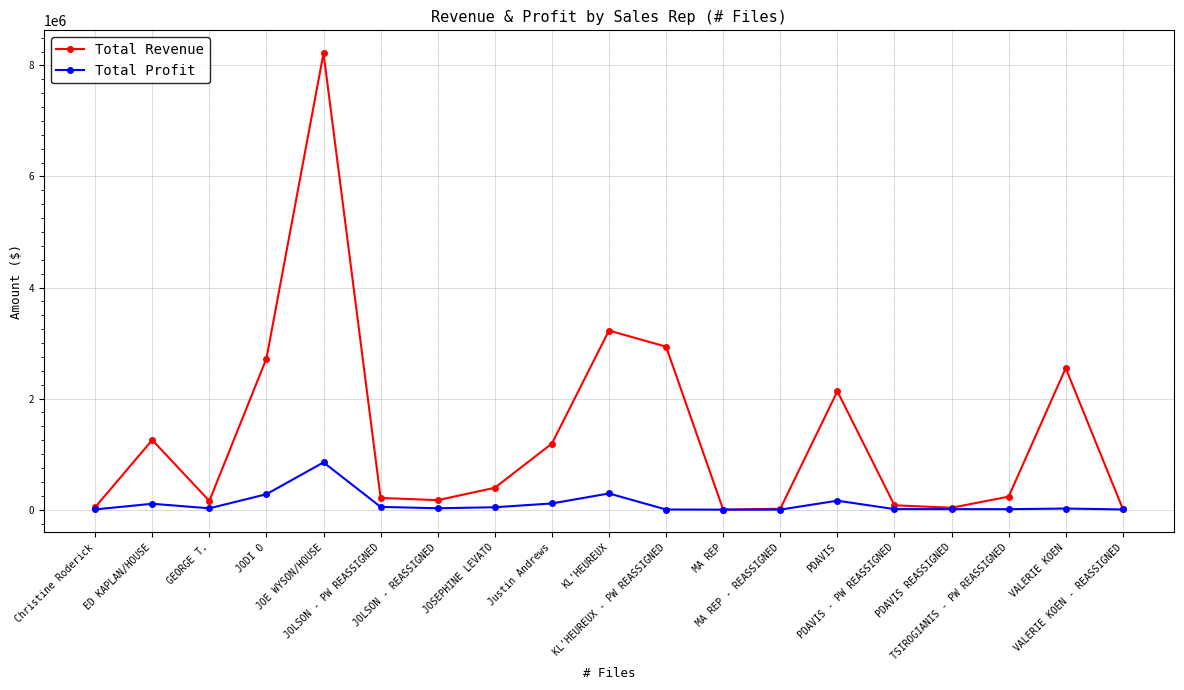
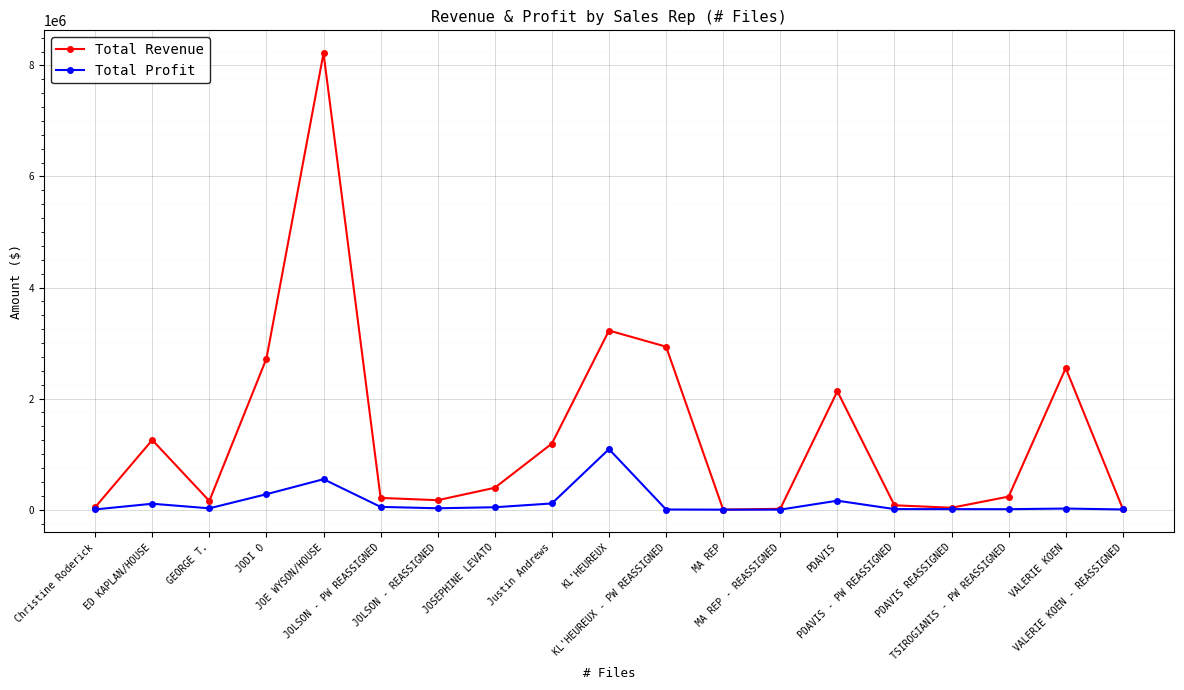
Total Profit, JOE WYSON/HOUSE: 900000 -> 500000
Total Profit, KL'HEUREUX: 300000 -> 1100000
